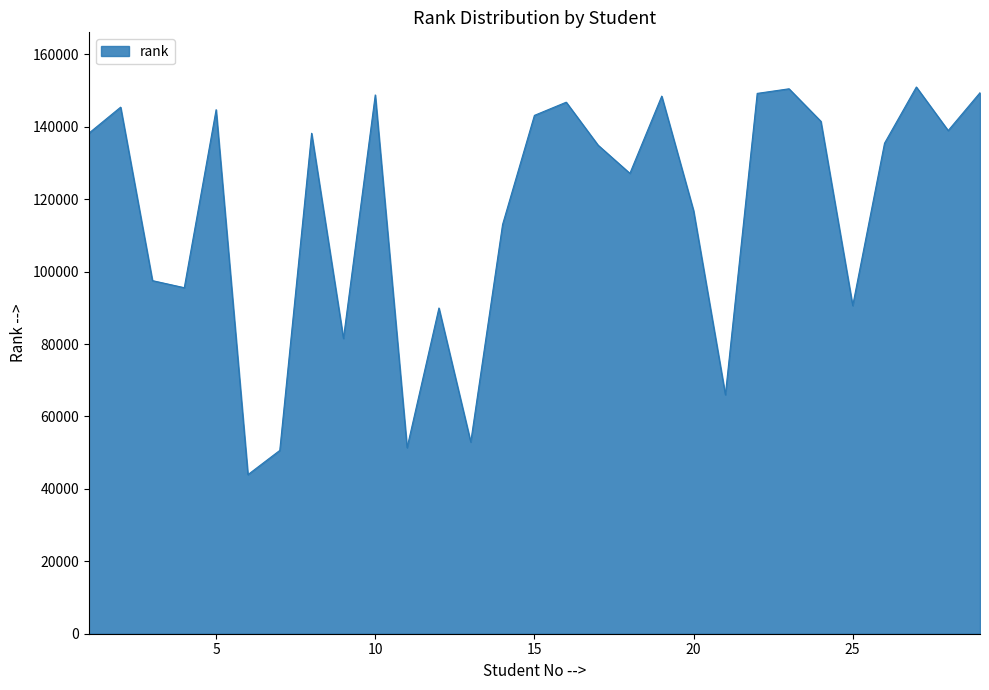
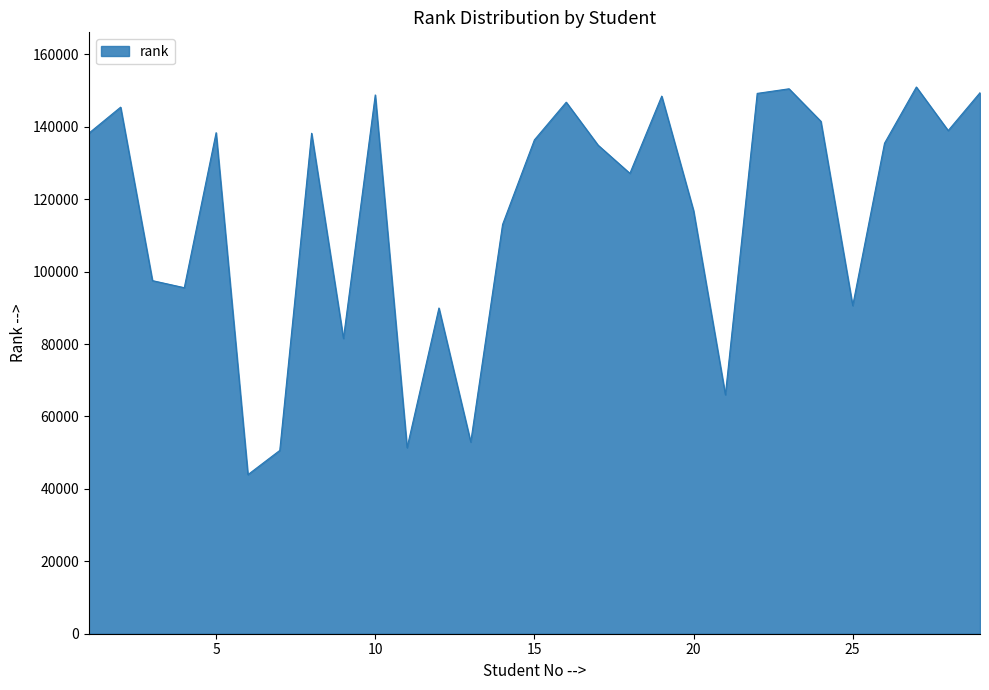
5: 145000 -> 138000
15: 143000 -> 136000
